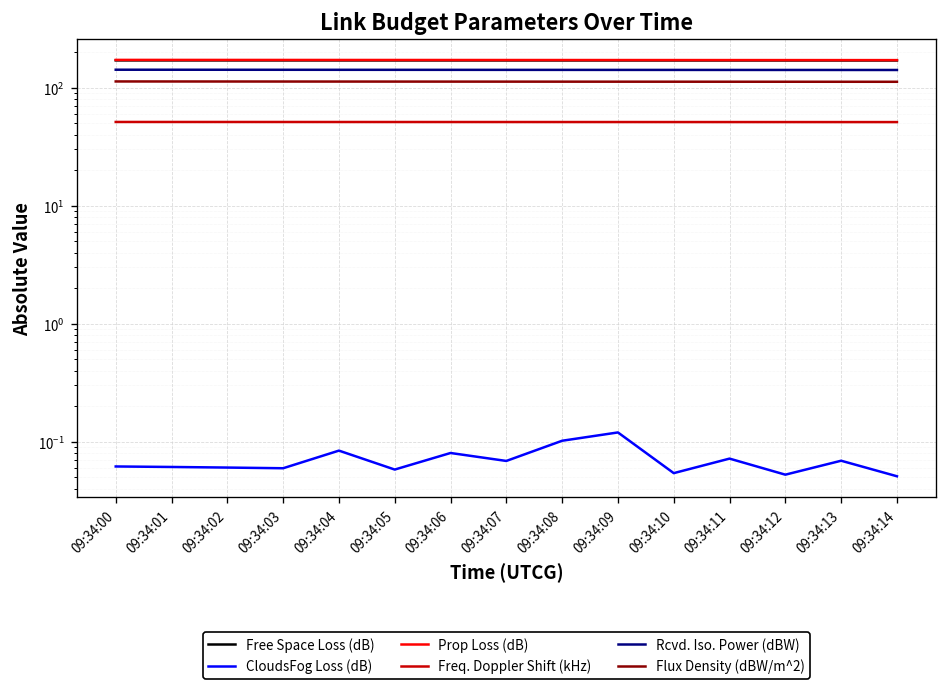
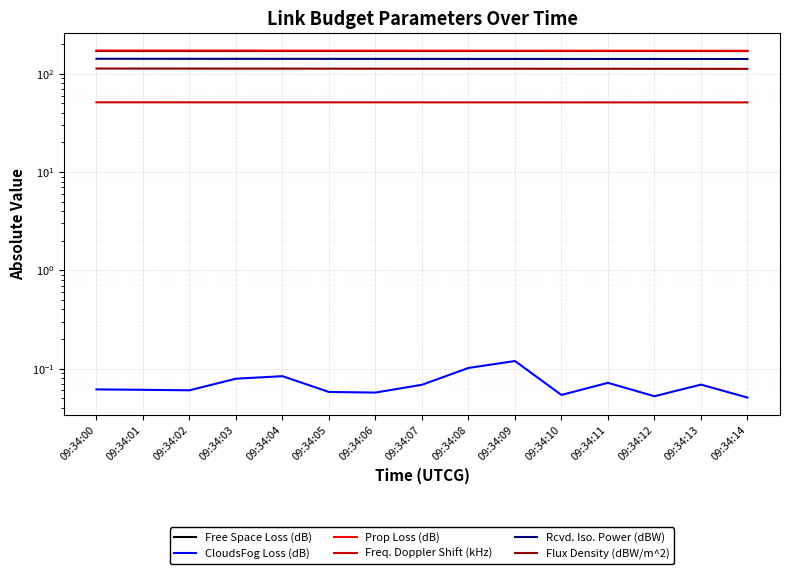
CloudsFog Loss (dB), 09:34:03: 0.06 -> 0.08
CloudsFog Loss (dB), 09:34:06: 0.08 -> 0.06
